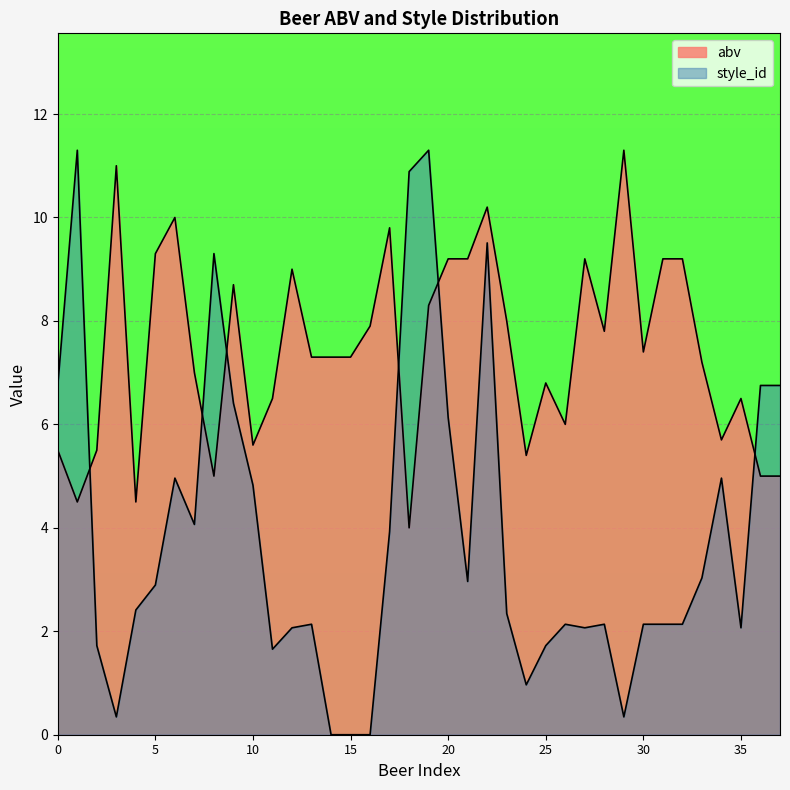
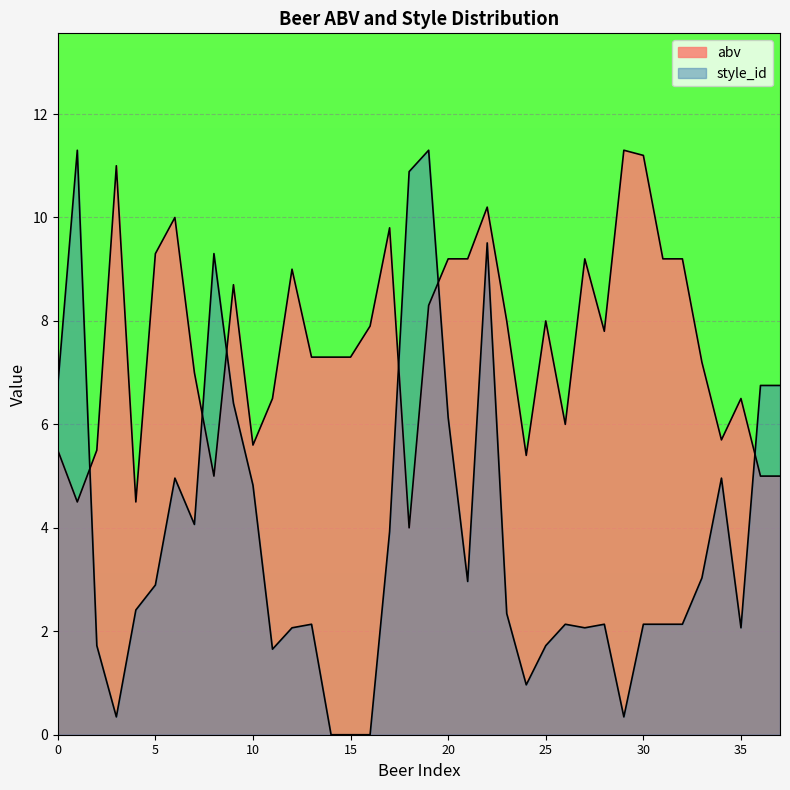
abv, 25: 6.8 -> 8.0
abv, 30: 7.4 -> 11.2
